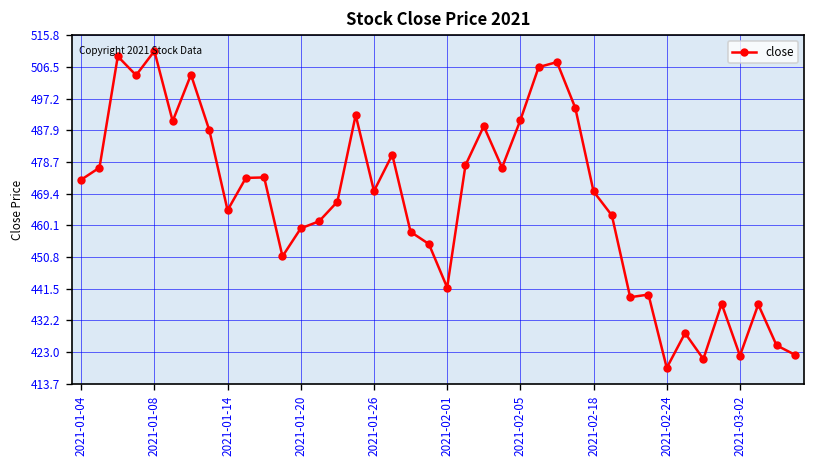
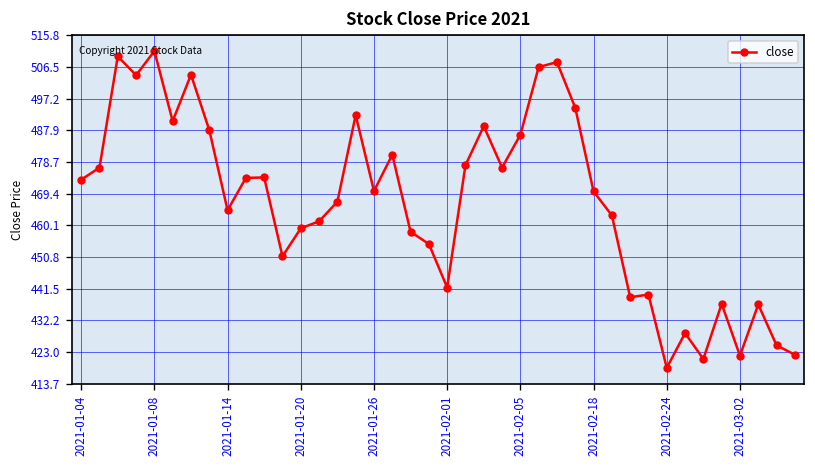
2021-02-05: 491 -> 487
